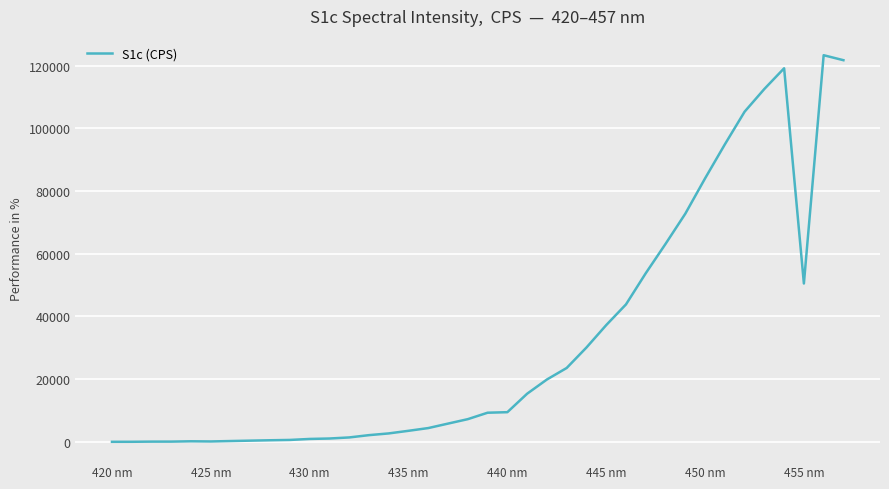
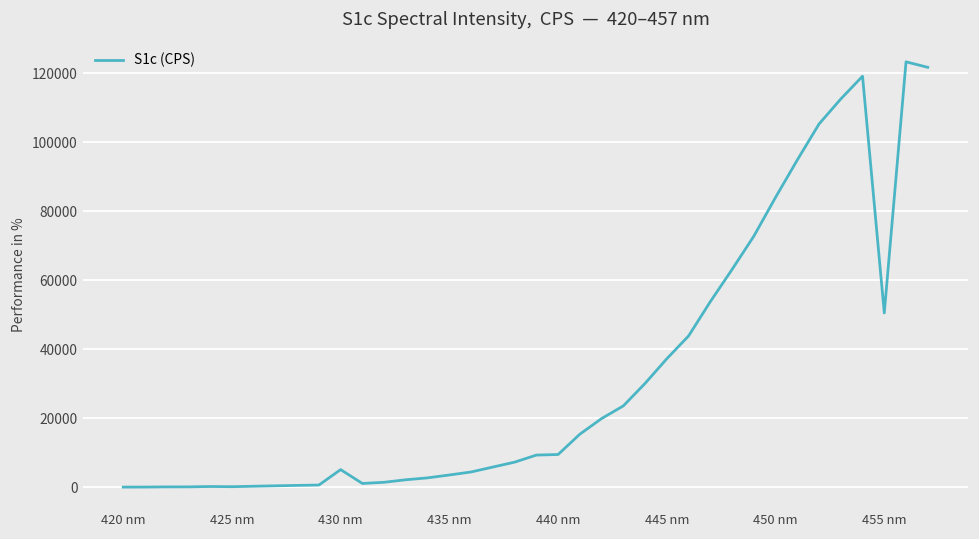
430 nm: 1000 -> 5000
